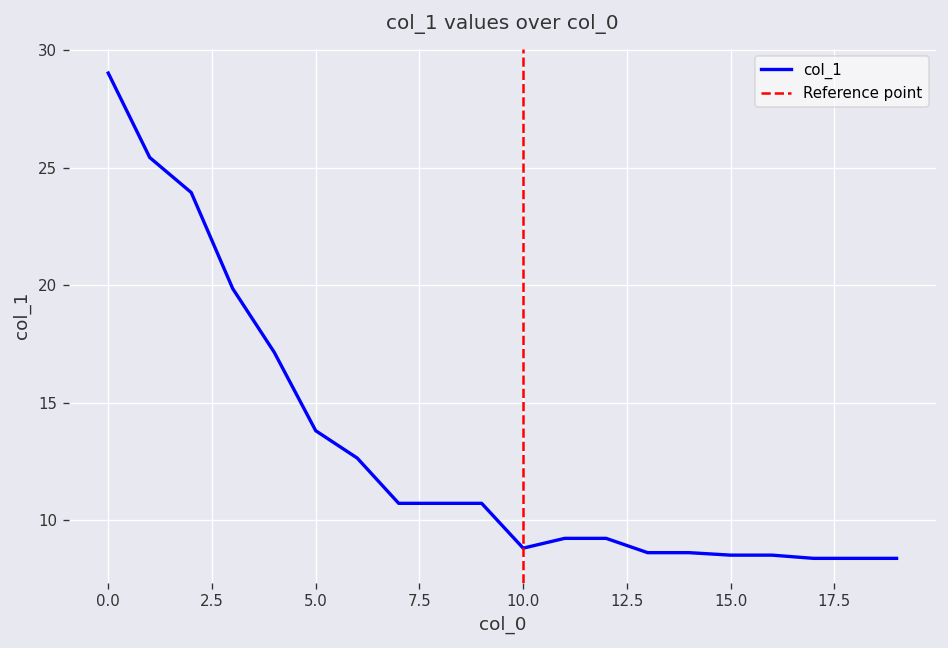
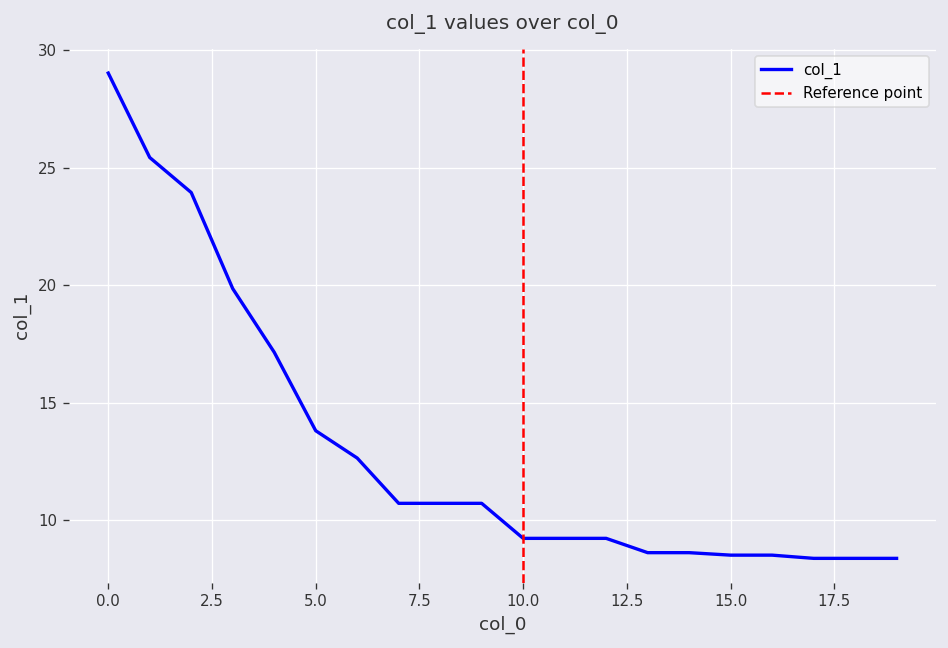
10.0: 8.8 -> 9.2
